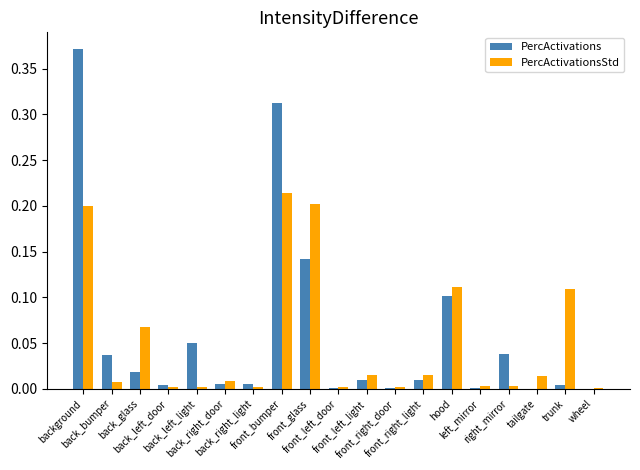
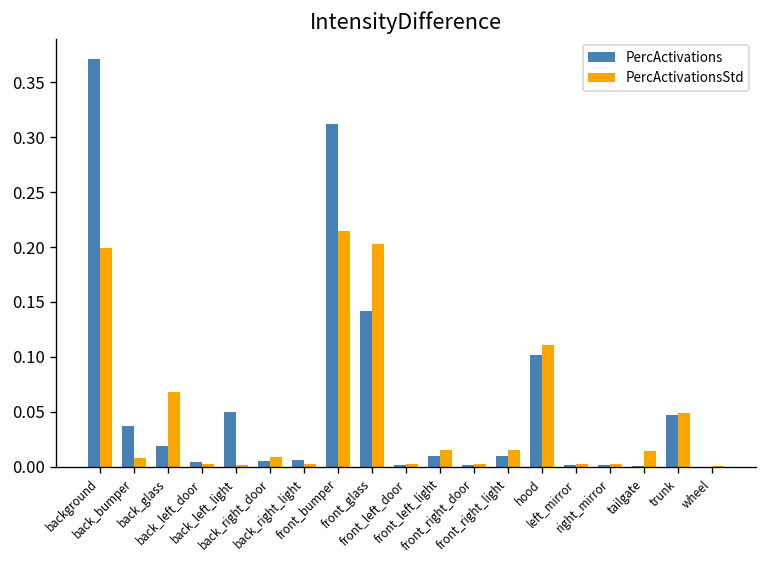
PercActivations, right_mirror: 0.04 -> 0.00
PercActivations, trunk: 0.00 -> 0.05
PercActivationsStd, trunk: 0.11 -> 0.05
